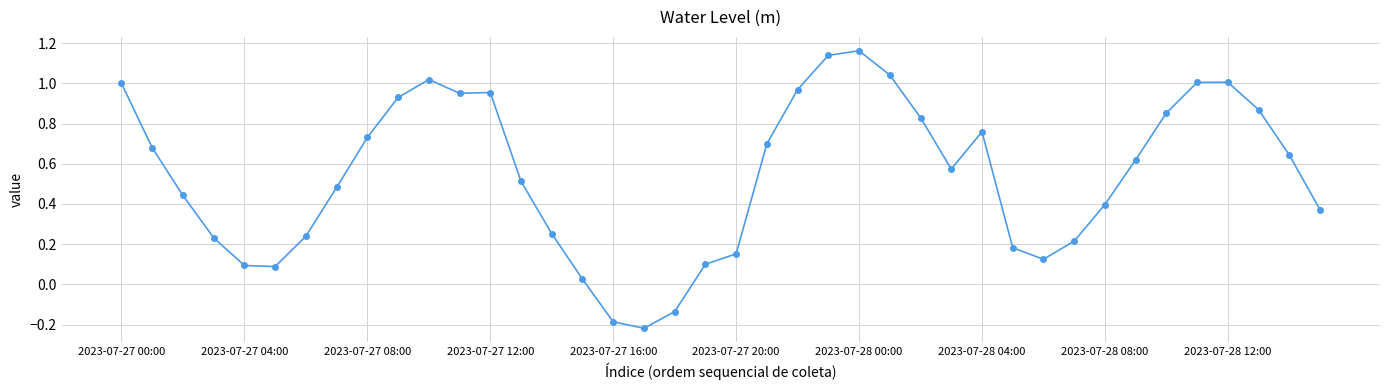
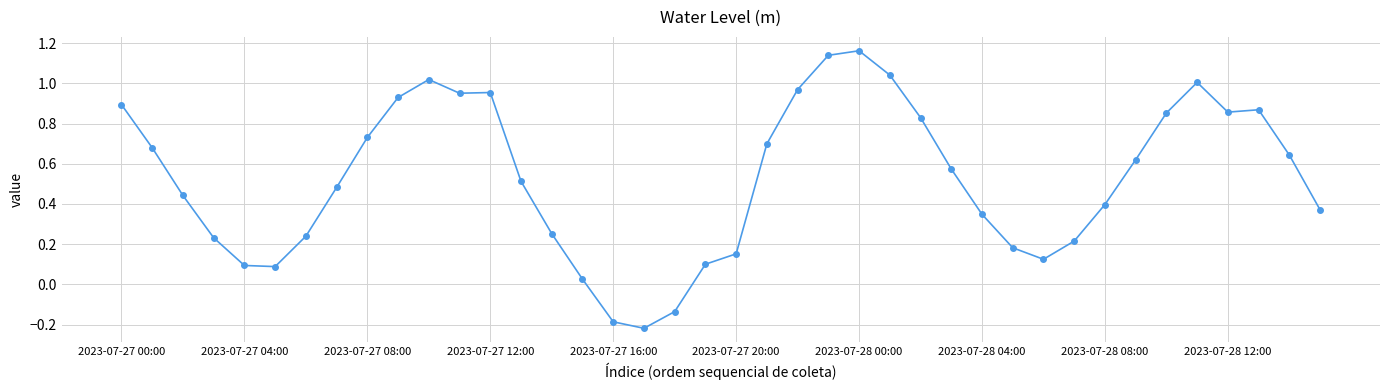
2023-07-27 00:00: 1.00 -> 0.89
2023-07-28 04:00: 0.76 -> 0.35
2023-07-28 12:00: 1.01 -> 0.86
